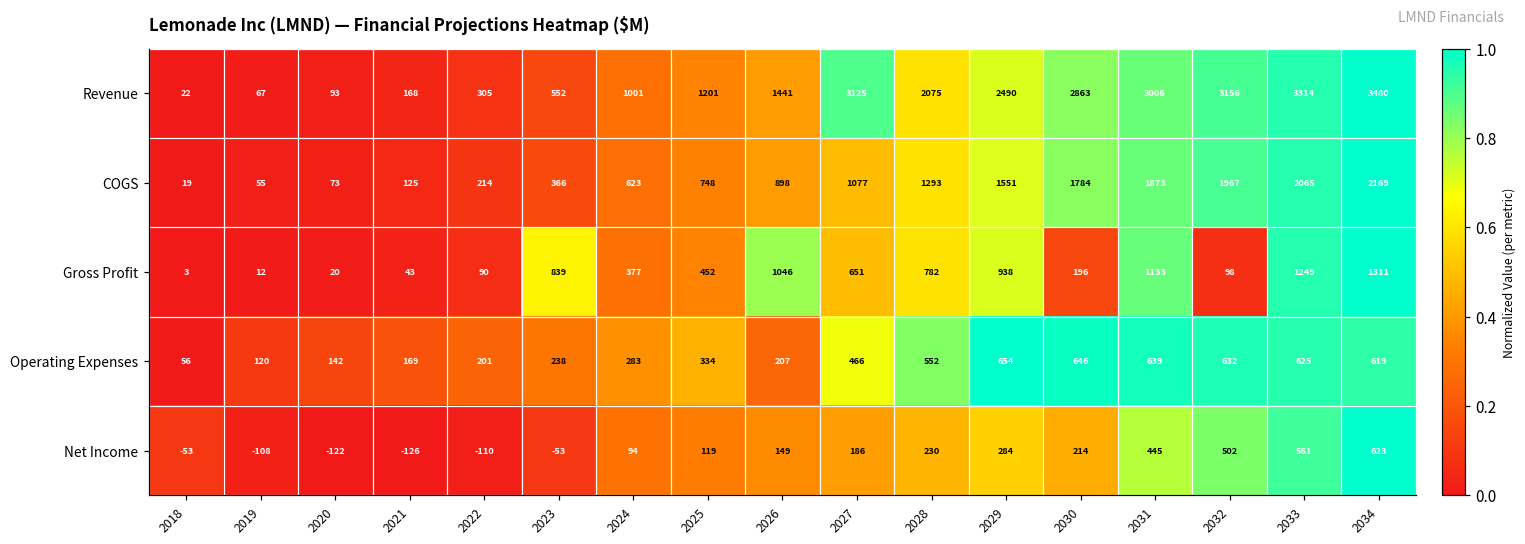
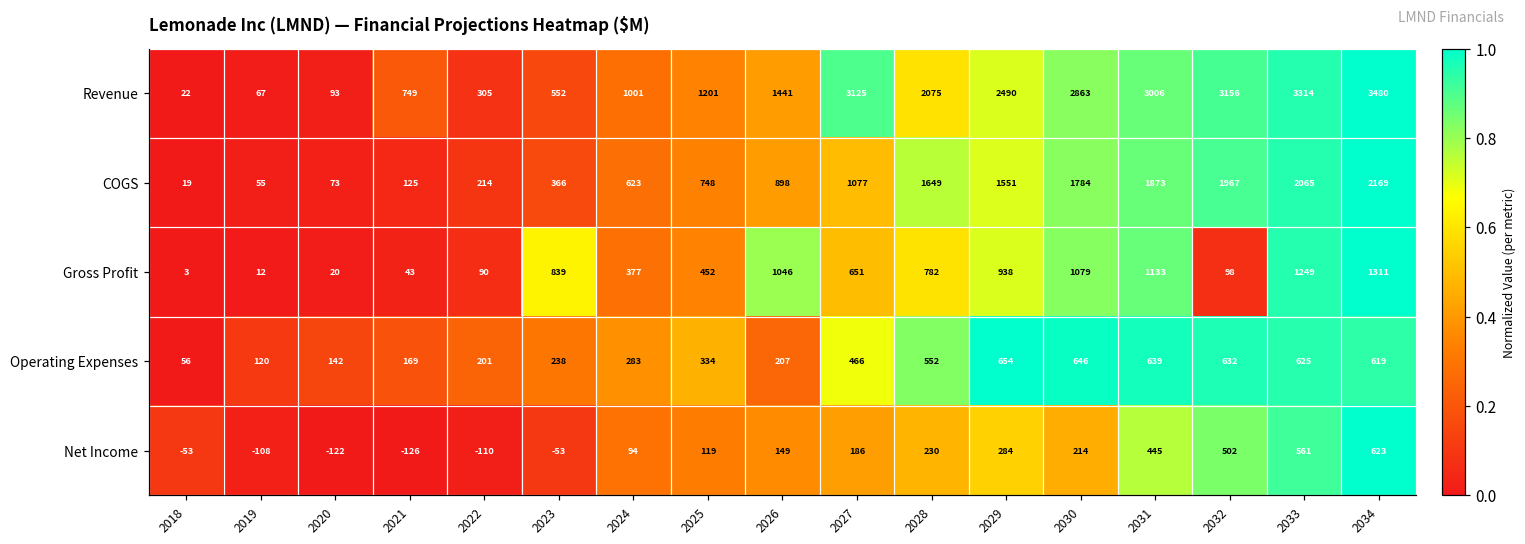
Revenue, 2021: 168 -> 749
COGS, 2028: 1293 -> 1649
Gross Profit, 2030: 196 -> 1079
